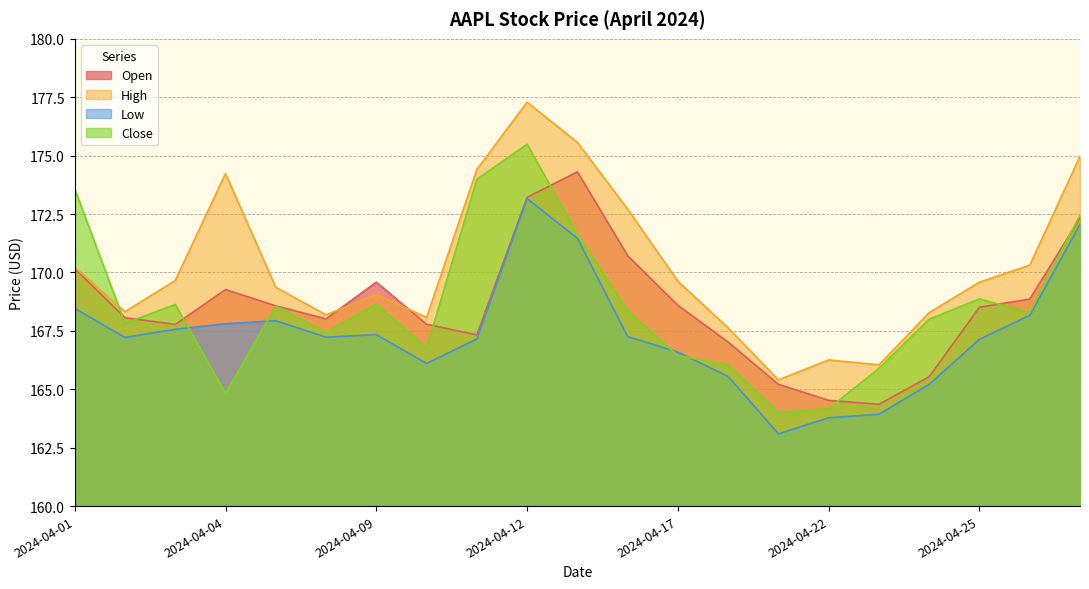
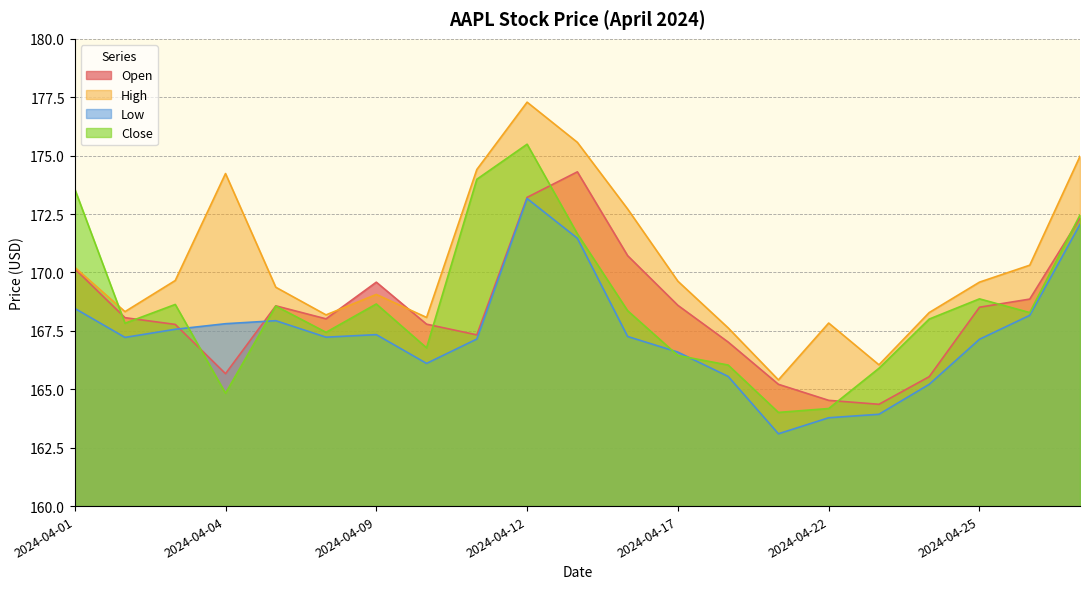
Open, 2024-04-04: 169.3 -> 165.7
High, 2024-04-22: 166.3 -> 167.8
